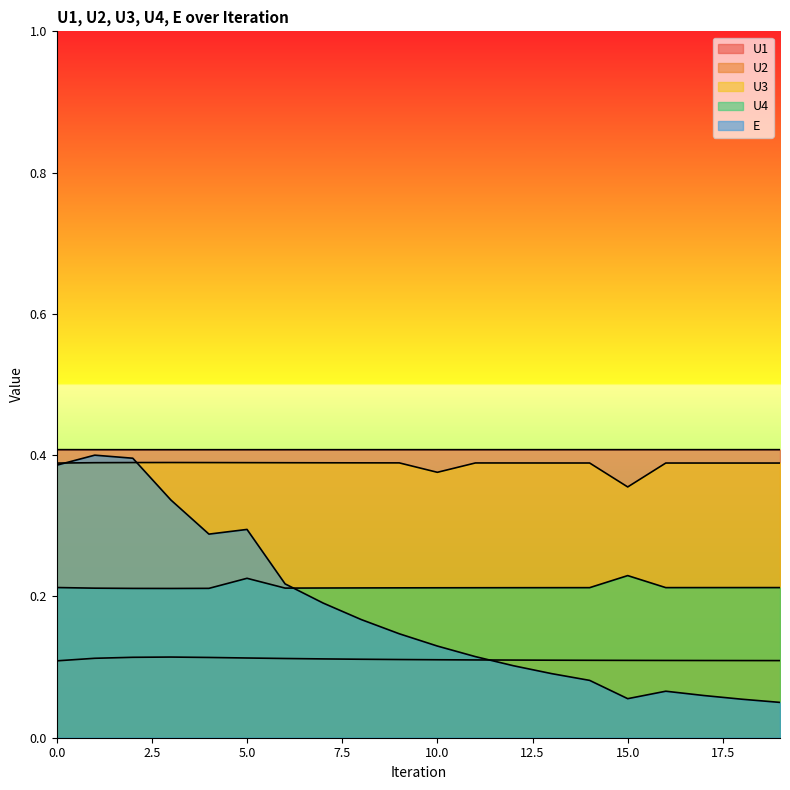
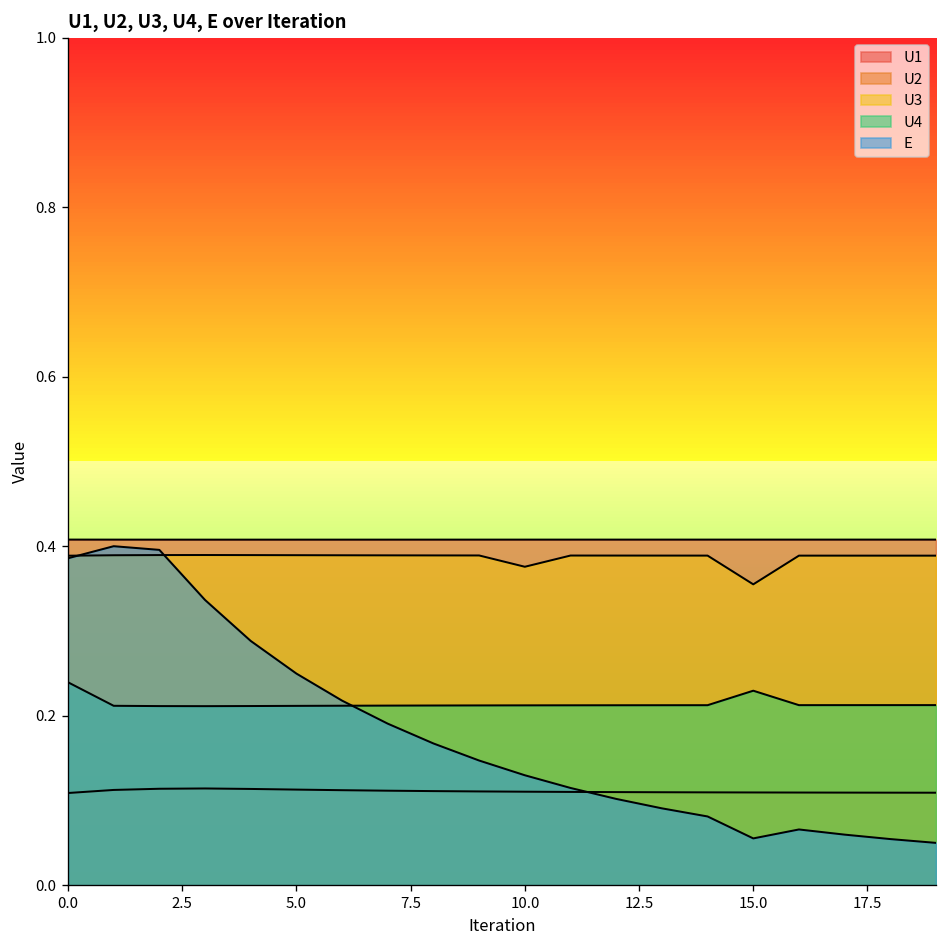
U4, 0.0: 0.21 -> 0.24
U4, 5.0: 0.23 -> 0.21
E, 5.0: 0.29 -> 0.25
